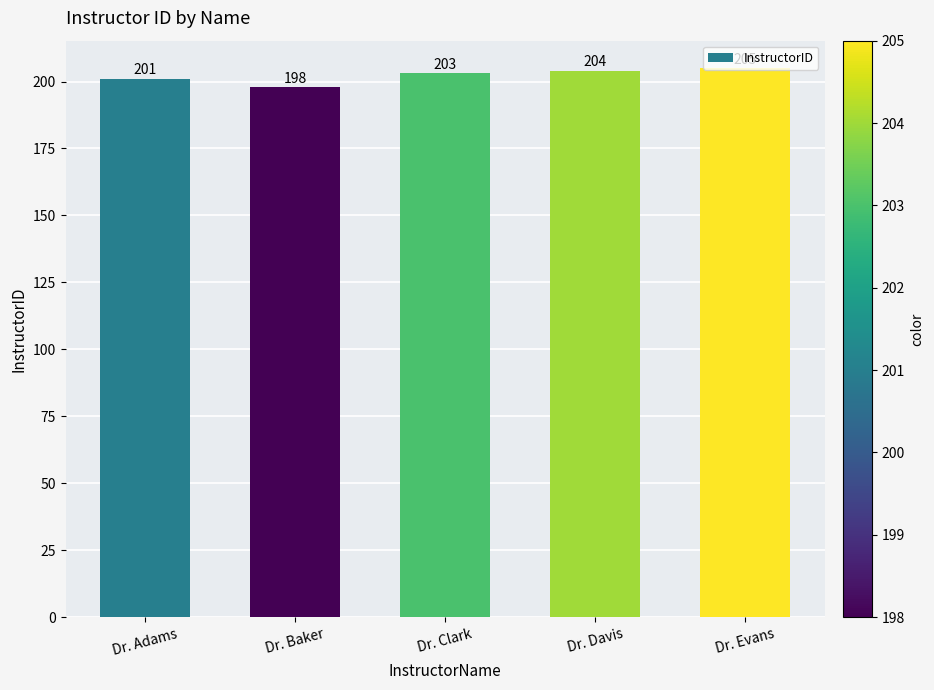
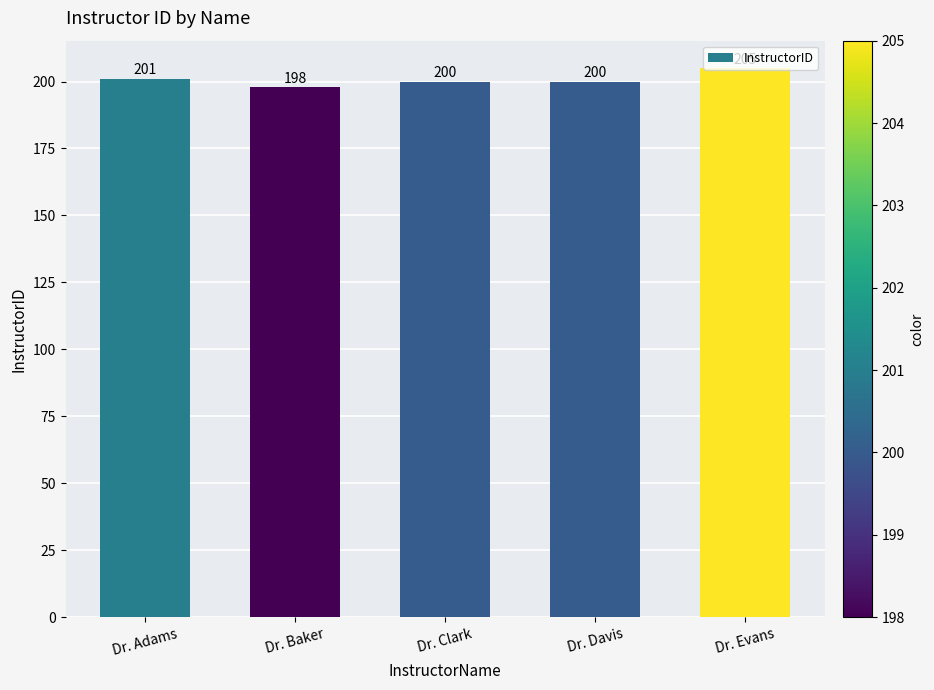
Dr. Clark: 203 -> 200
Dr. Davis: 204 -> 200
